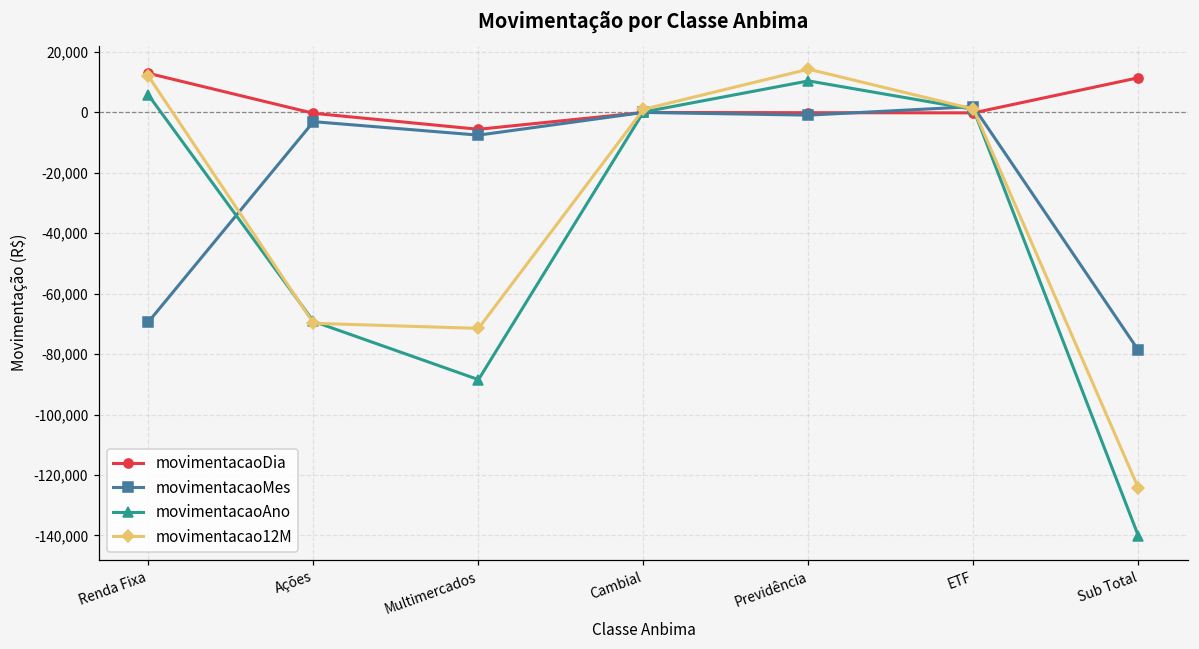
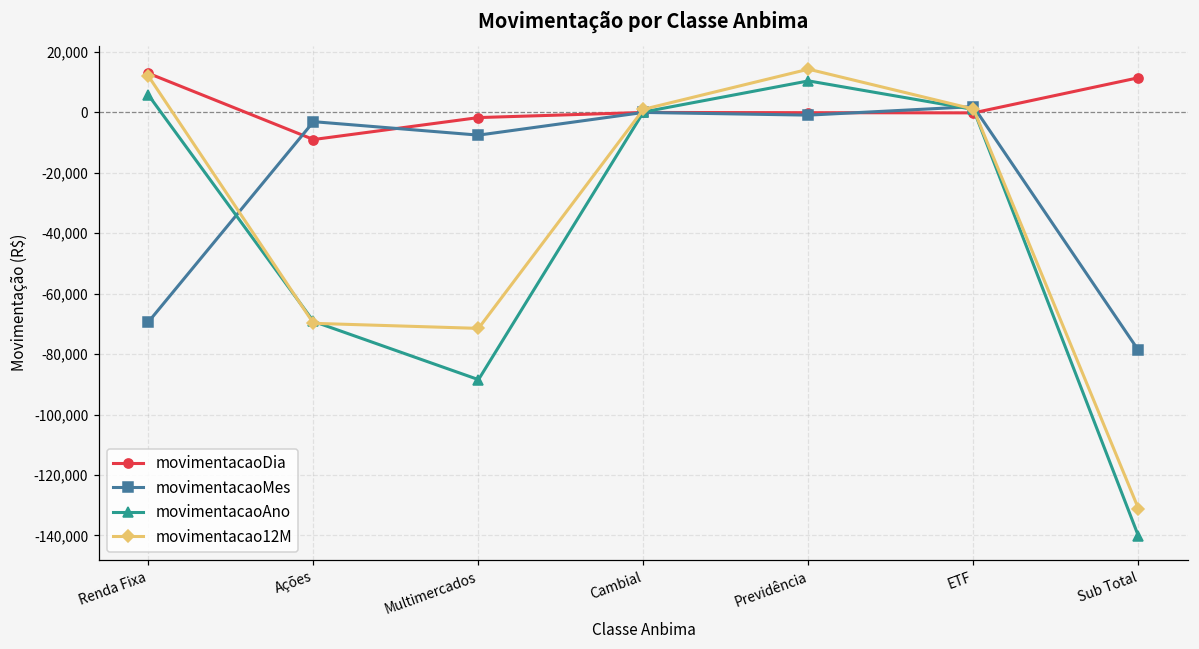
movimentacaoDia, Ações: 0 -> -9,000
movimentacaoDia, Multimercados: -6,000 -> -2,000
movimentacao12M, Sub Total: -124,000 -> -131,000
